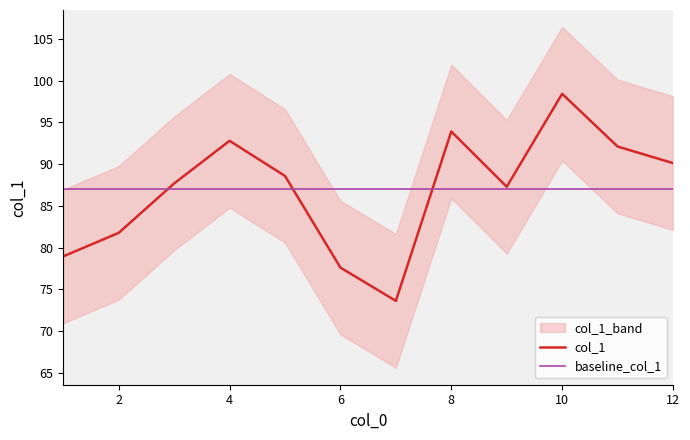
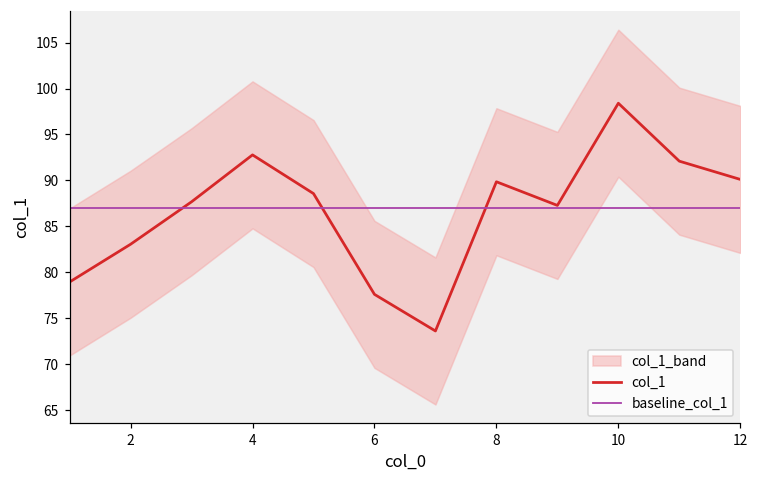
col_1, 2: 82 -> 83
col_1, 8: 94 -> 90
